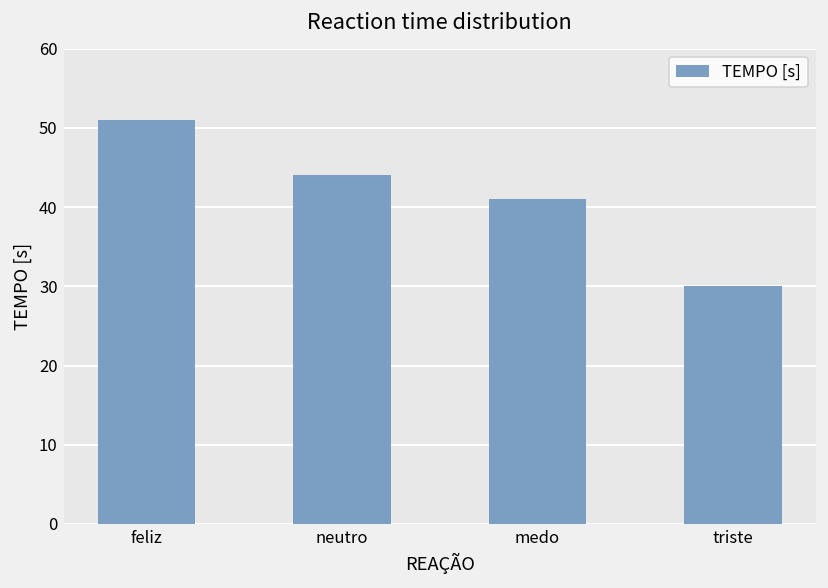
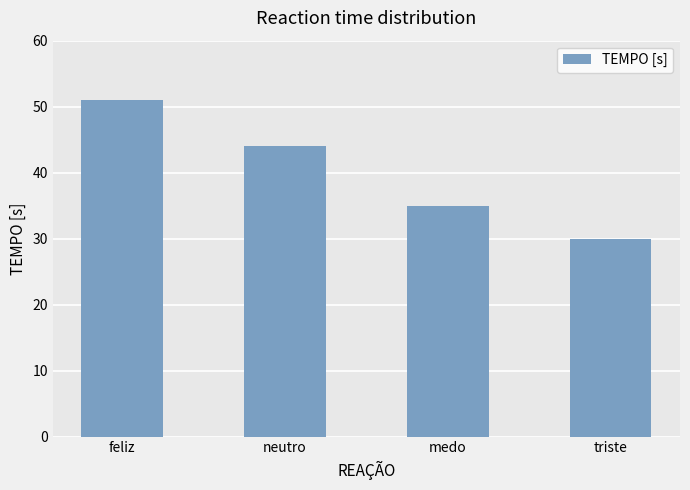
medo: 41 -> 35
